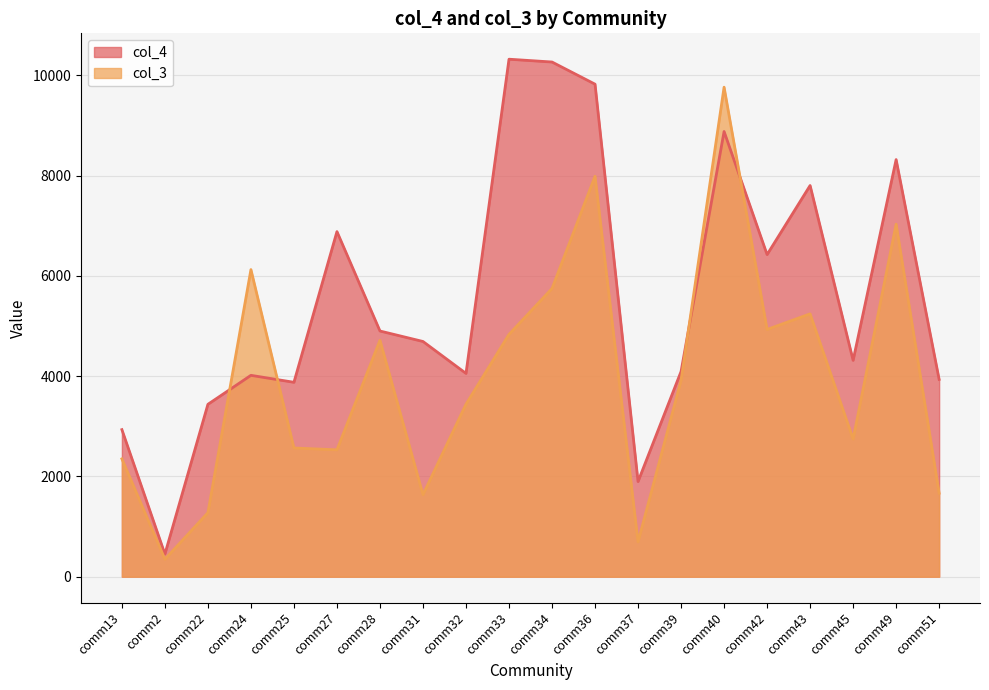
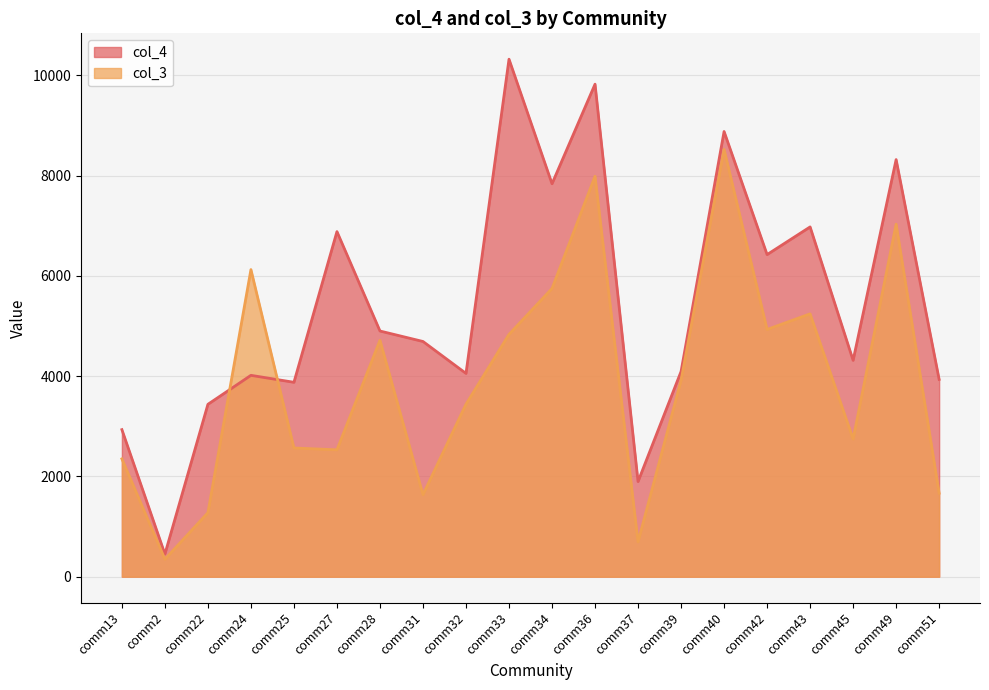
col_4, comm34: 10300 -> 7800
col_3, comm40: 9800 -> 8500
col_4, comm43: 7800 -> 7000
